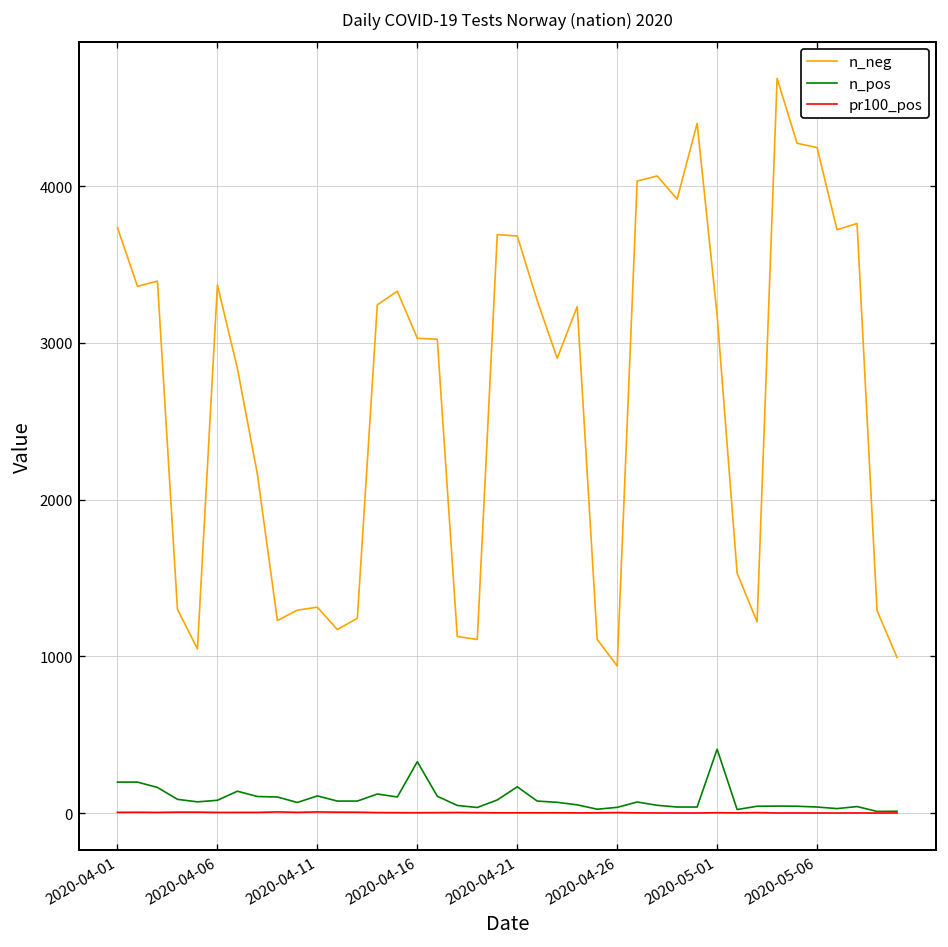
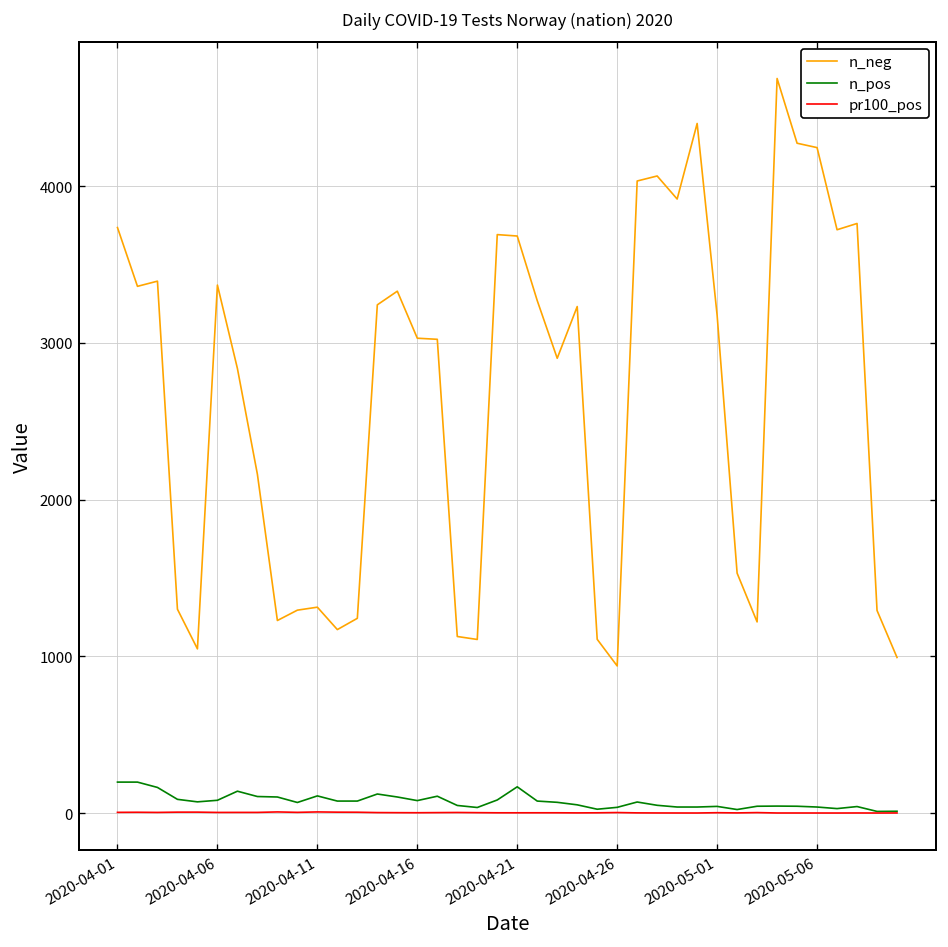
n_pos, 2020-04-16: 330 -> 80
n_pos, 2020-05-01: 410 -> 40
